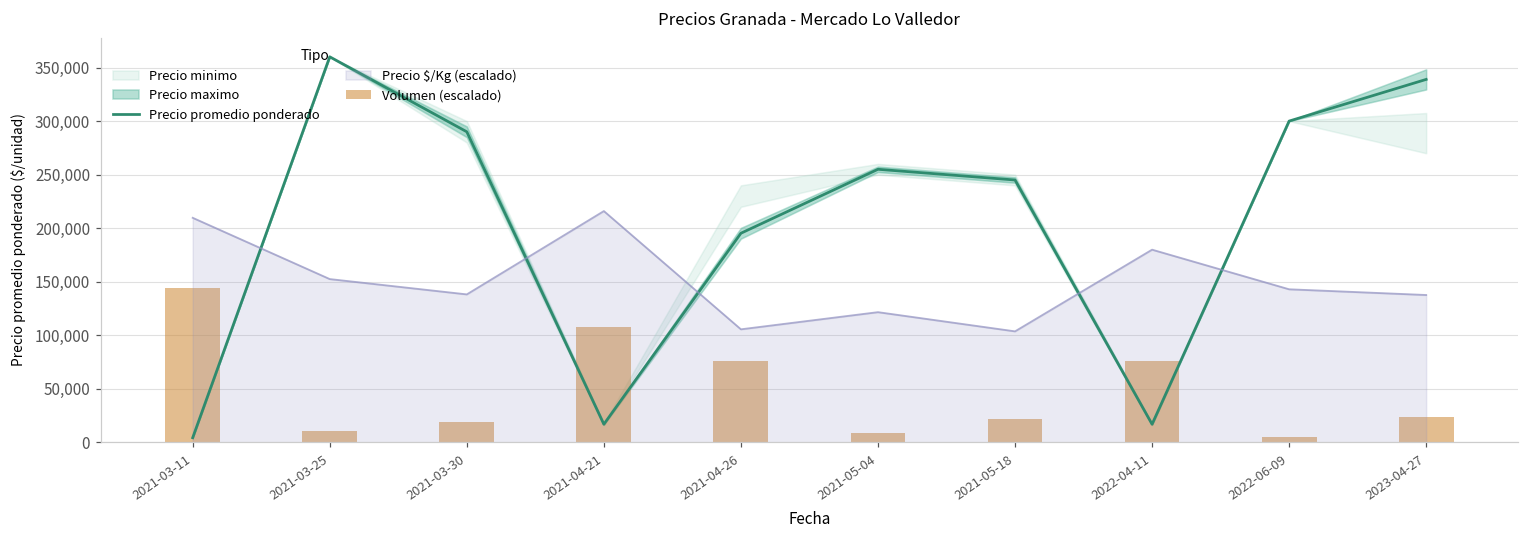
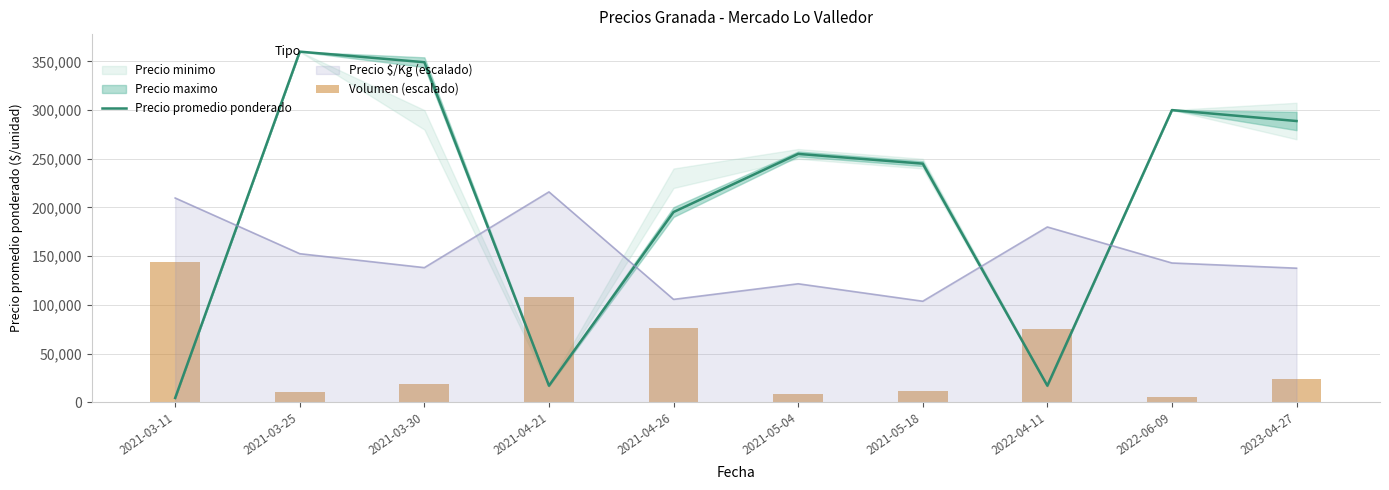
Precio promedio ponderado, 2021-03-30: 290,000 -> 350,000
Volumen (escalado), 2021-05-18: 20,000 -> 10,000
Precio promedio ponderado, 2023-04-27: 340,000 -> 290,000
